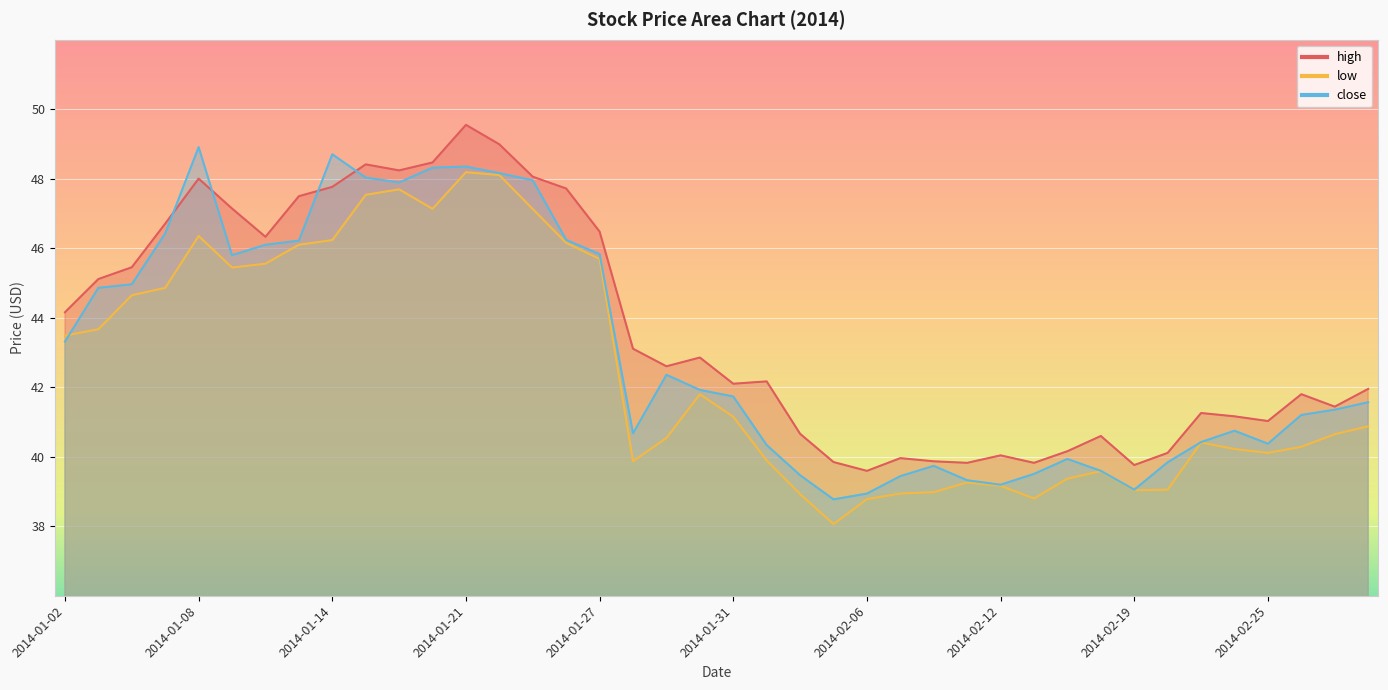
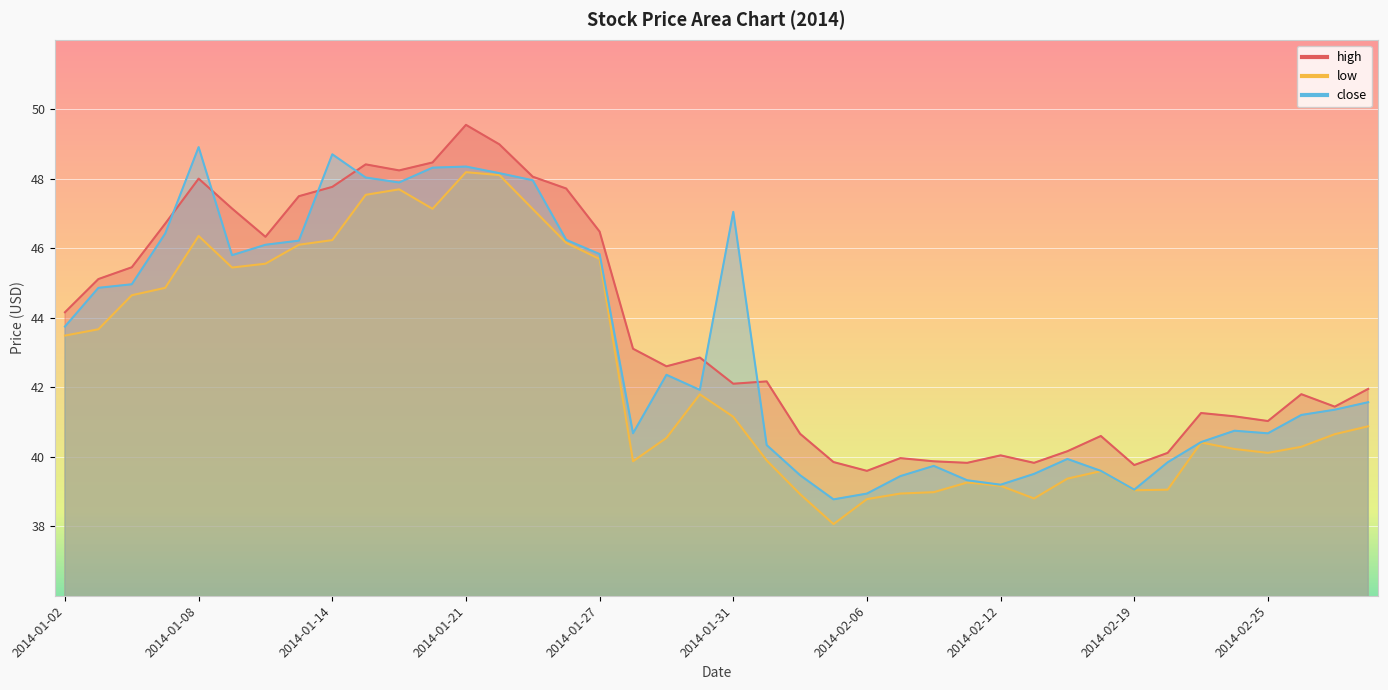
close, 2014-01-02: 43.3 -> 43.7
close, 2014-01-31: 41.7 -> 47.0
close, 2014-02-25: 40.4 -> 40.7
